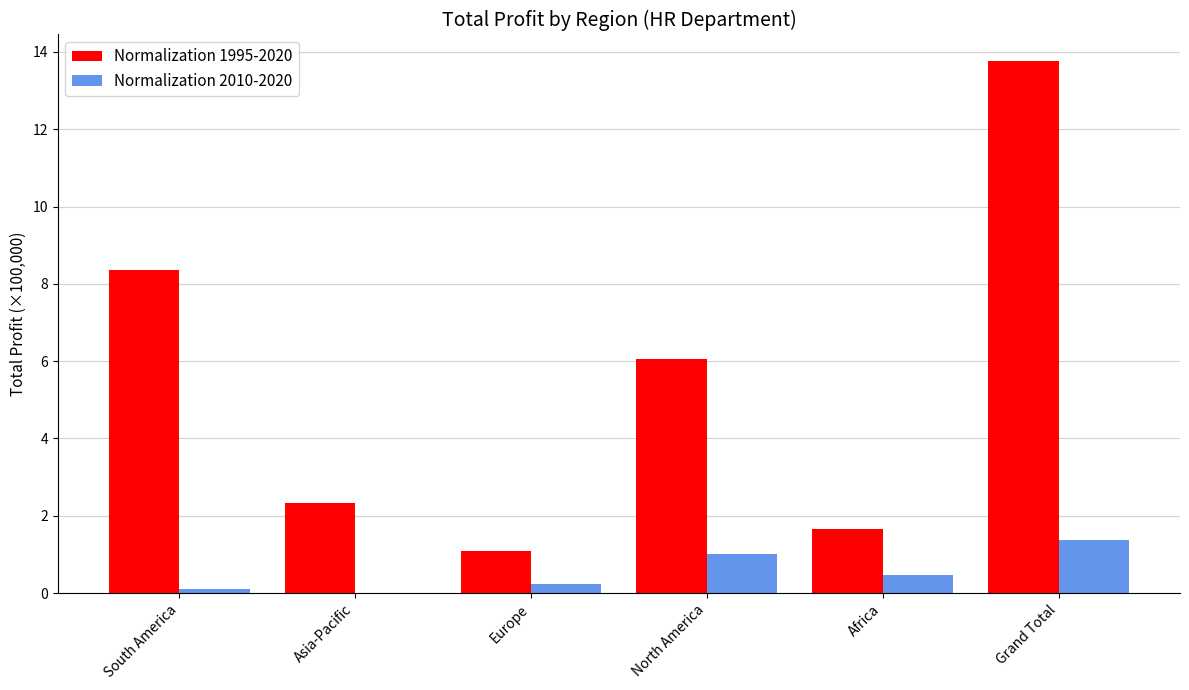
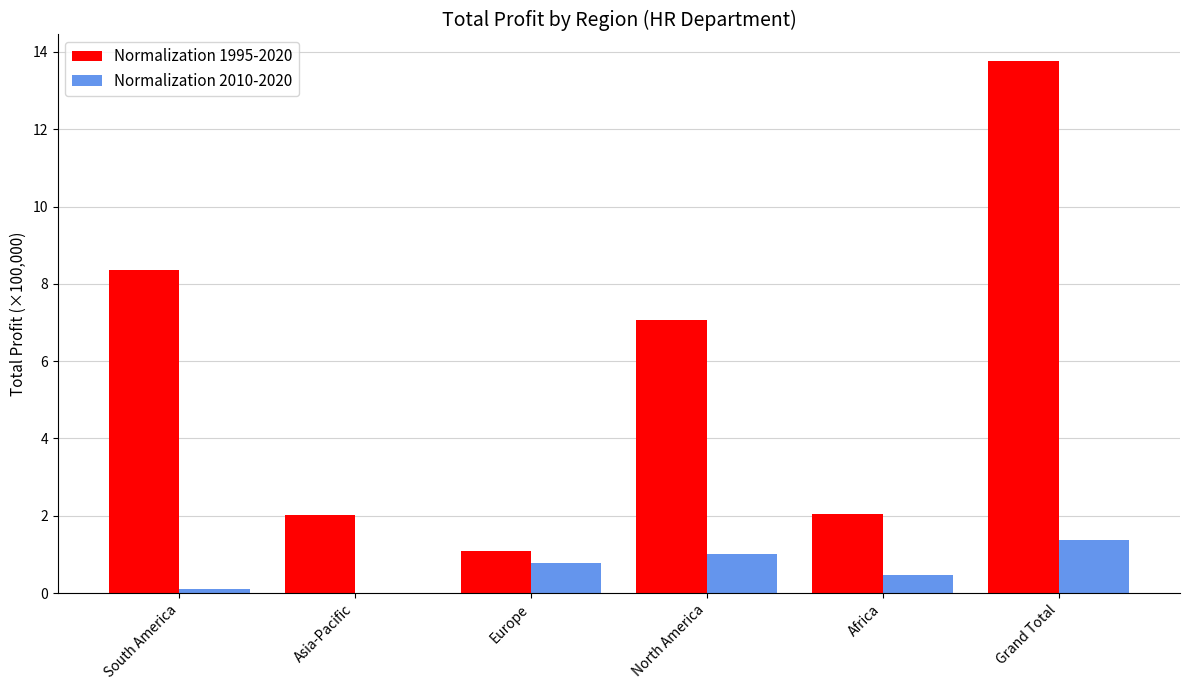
Normalization 1995-2020, Asia-Pacific: 2.3 -> 2.0
Normalization 2010-2020, Europe: 0.2 -> 0.8
Normalization 1995-2020, North America: 6.0 -> 7.1
Normalization 1995-2020, Africa: 1.7 -> 2.1
